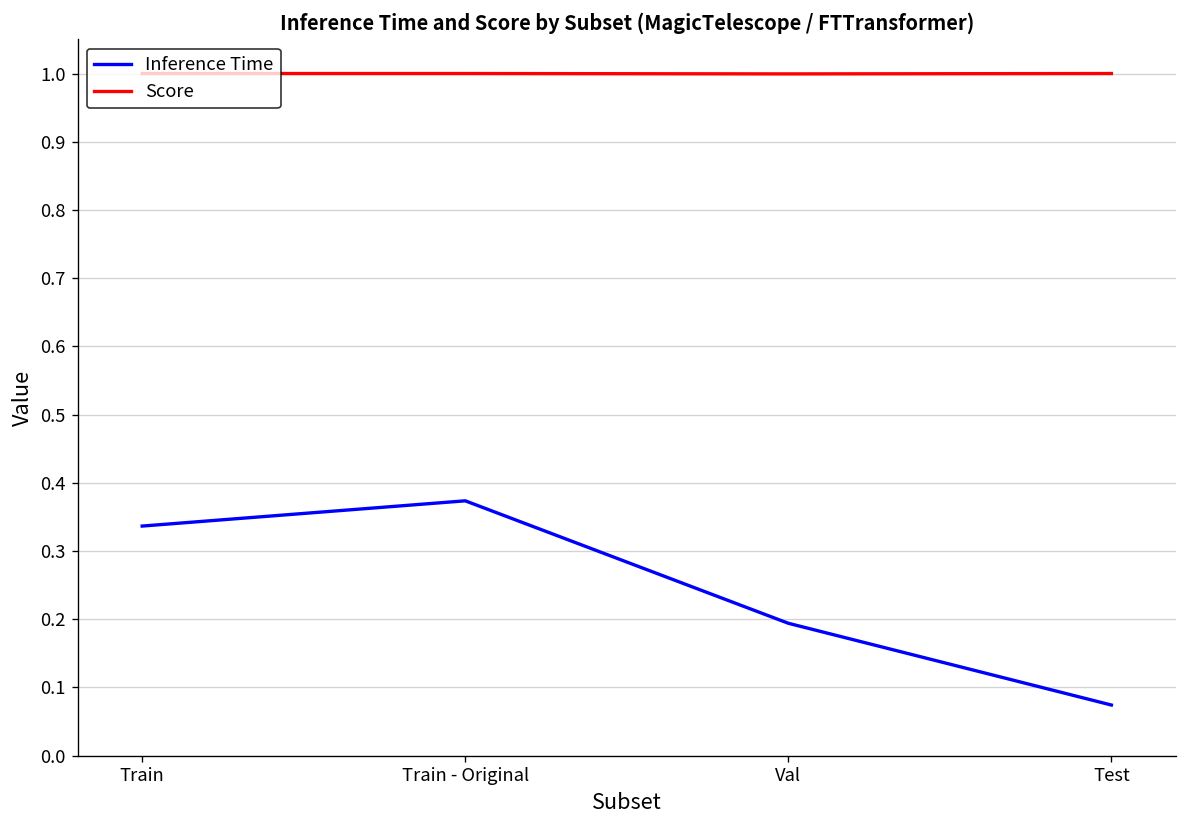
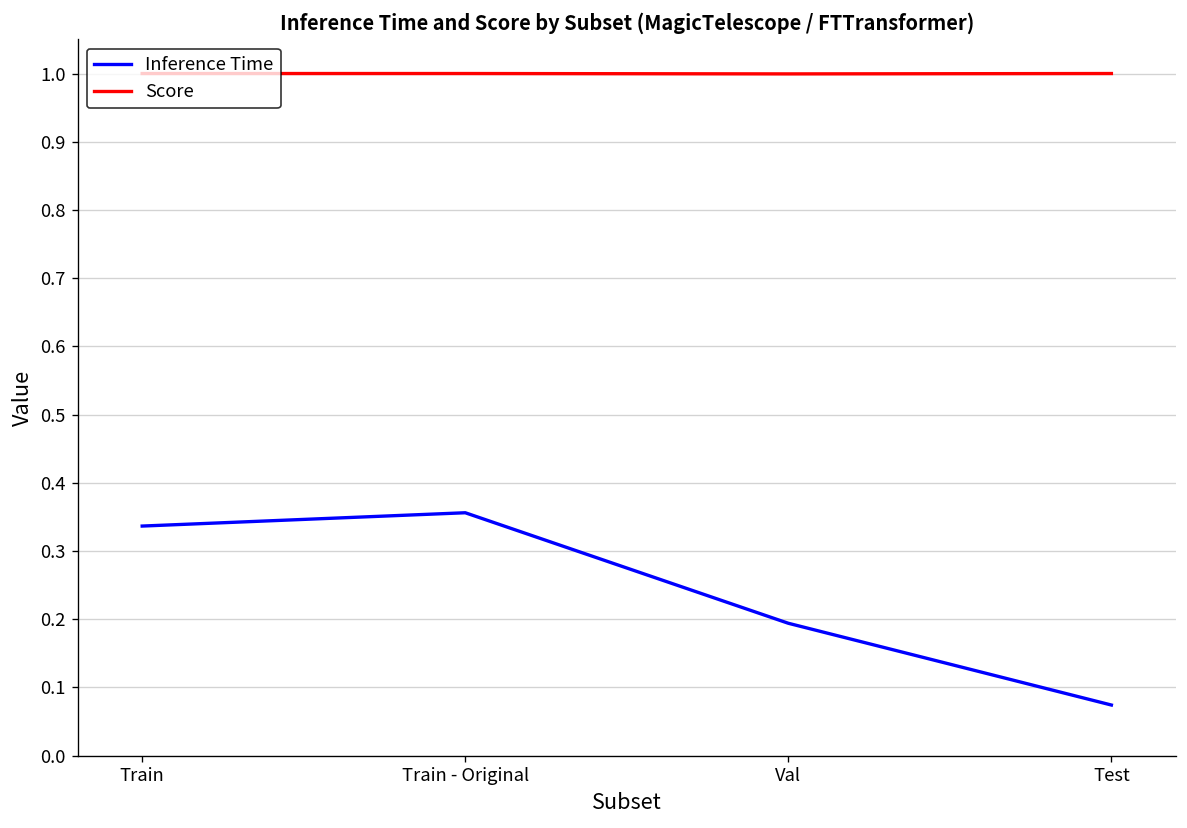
Inference Time, Train - Original: 0.37 -> 0.36
